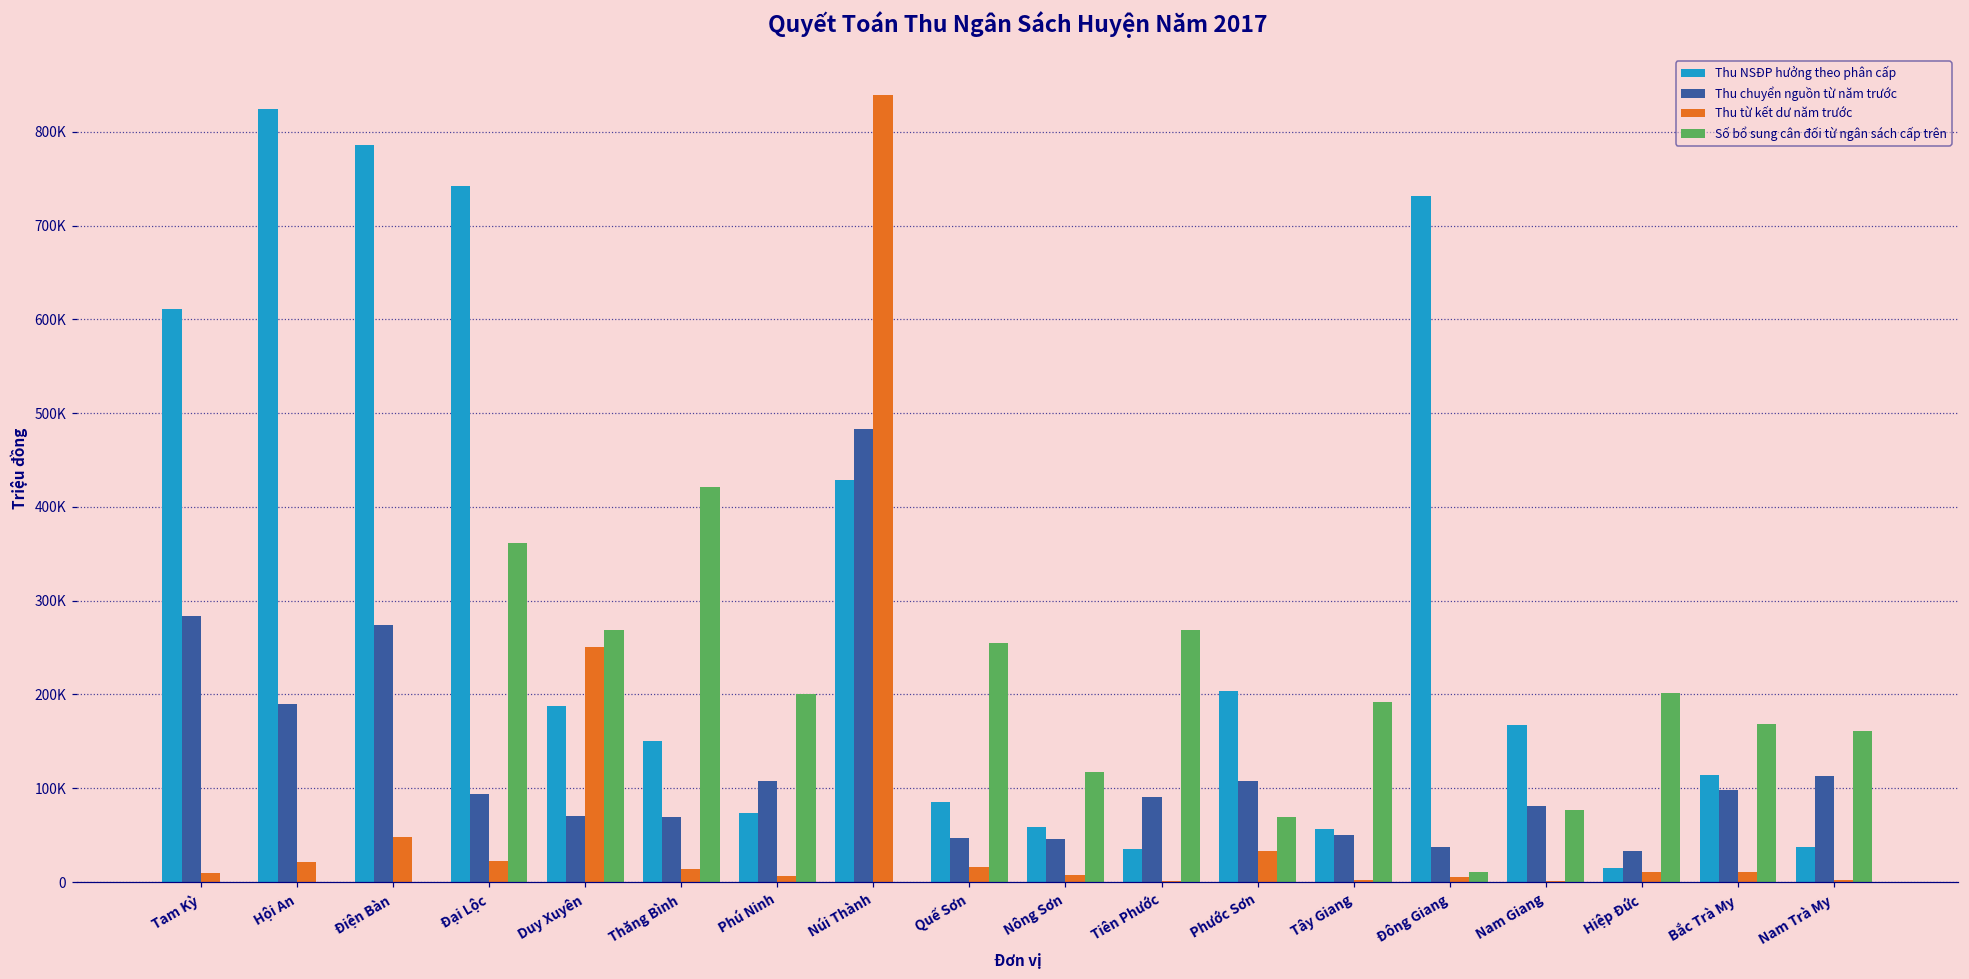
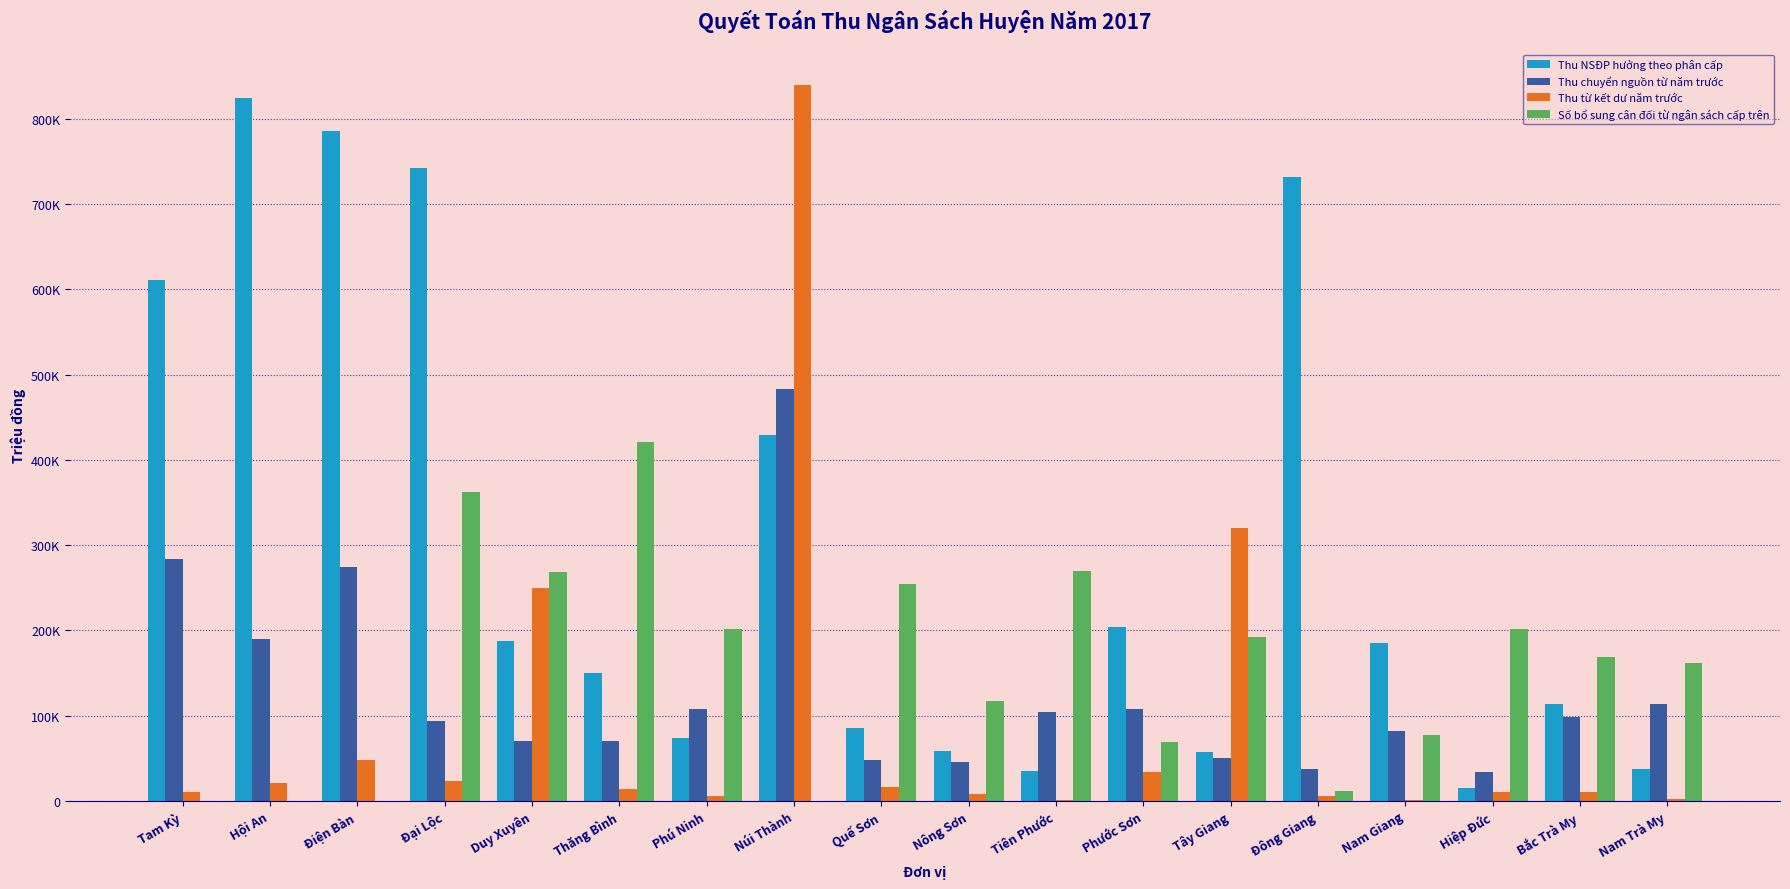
Thu chuyển nguồn từ năm trước, Tiên Phước: 90000 -> 100000
Thu từ kết dư năm trước, Tây Giang: 0 -> 320000
Thu NSĐP hưởng theo phân cấp, Nam Giang: 170000 -> 190000
